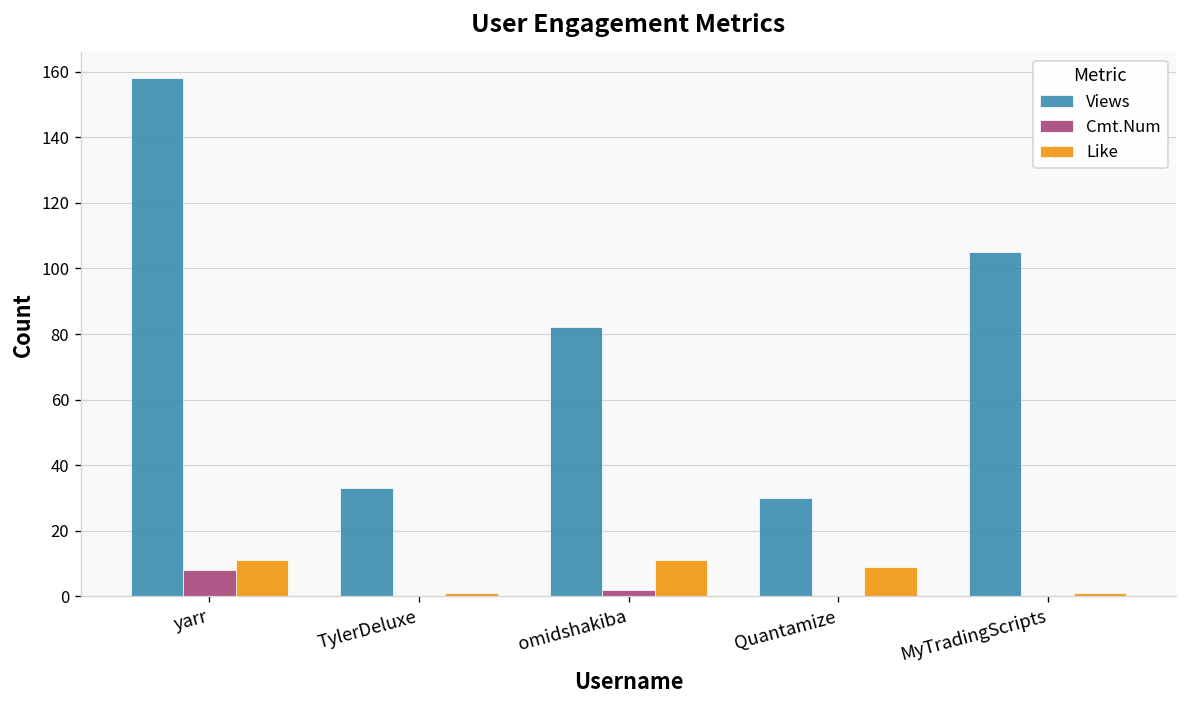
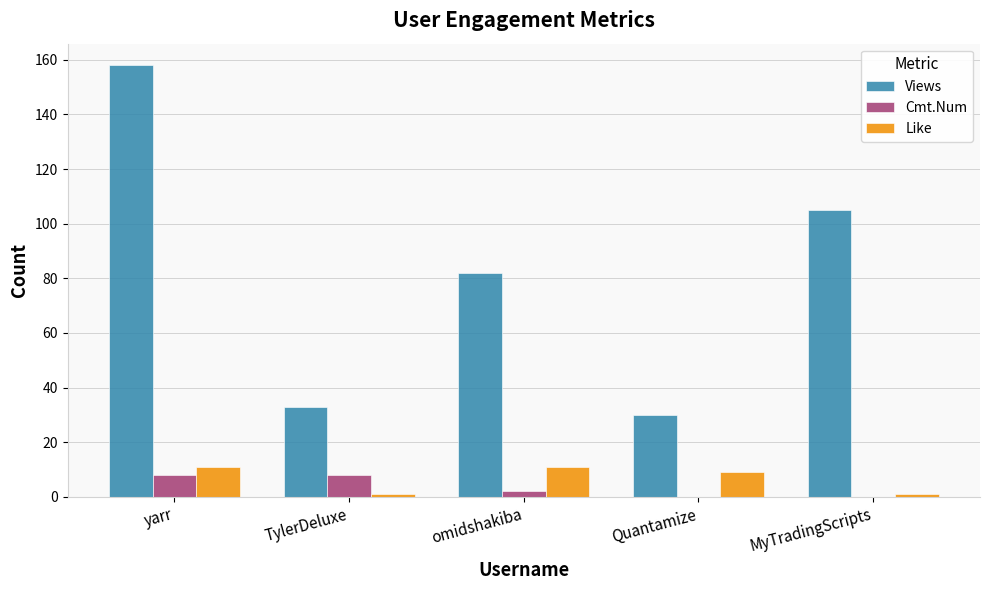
Cmt.Num, TylerDeluxe: 0 -> 8
